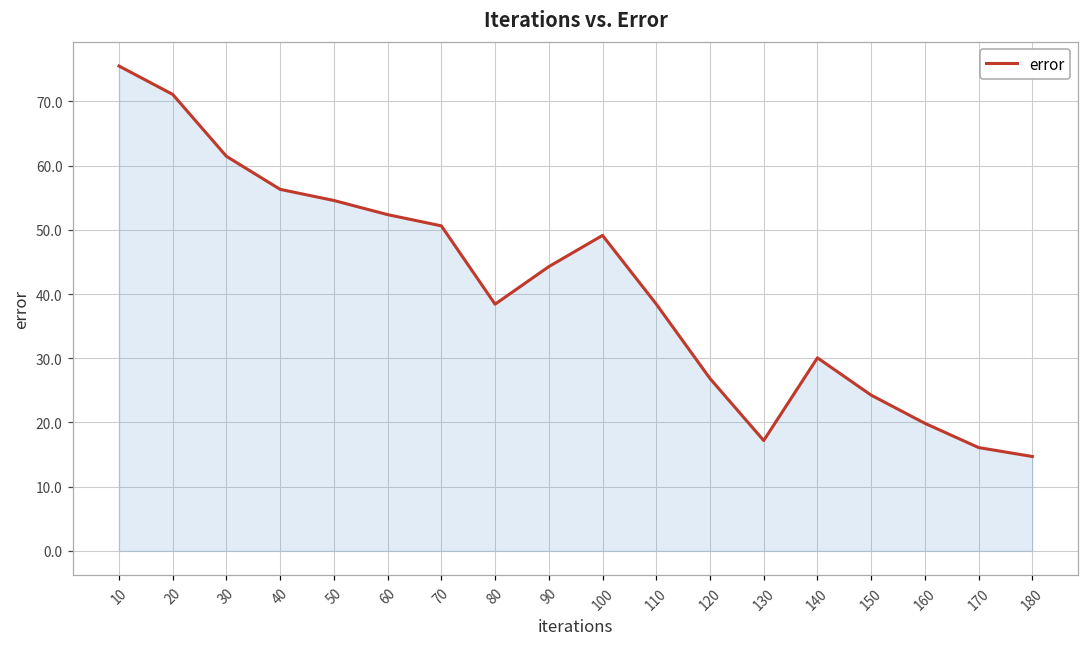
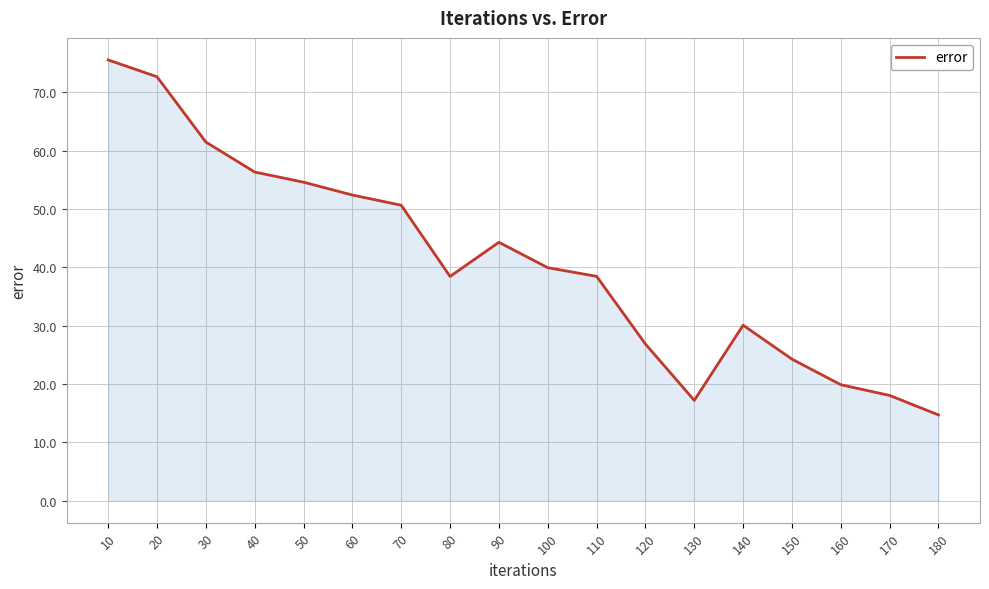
20: 71 -> 73
100: 49 -> 40
170: 16 -> 18
